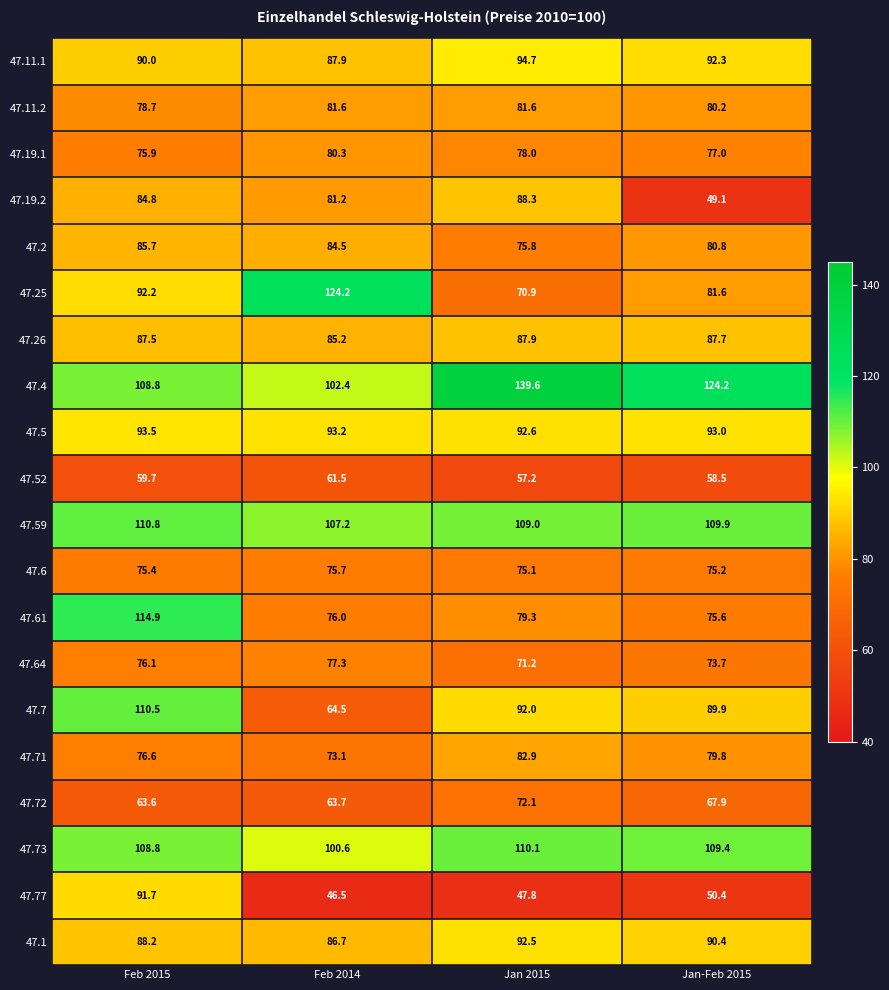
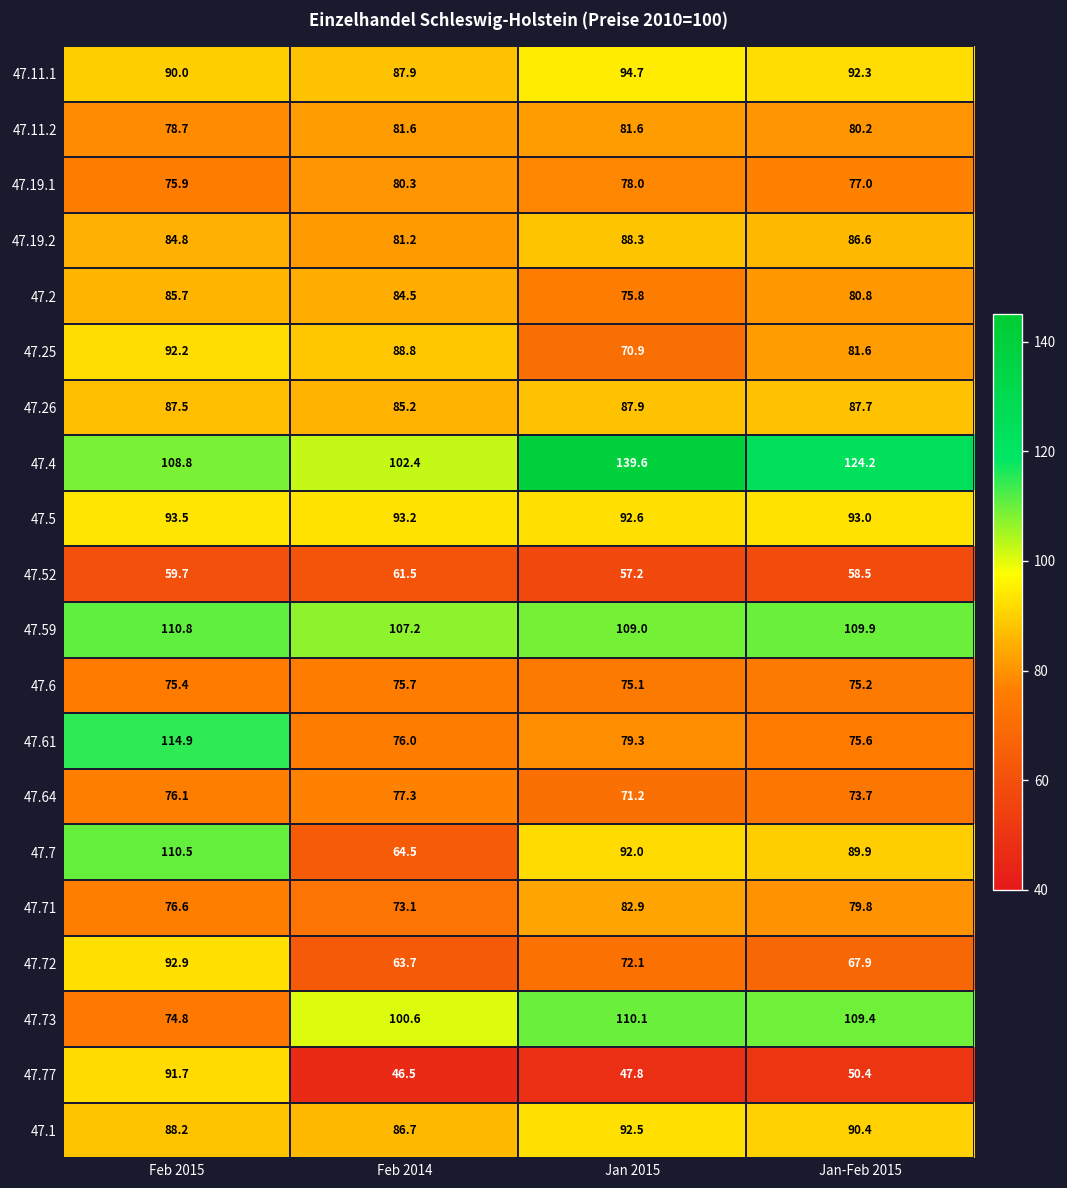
47.19.2, Jan-Feb 2015: 49.1 -> 86.6
47.25, Feb 2014: 124.2 -> 88.8
47.72, Feb 2015: 63.6 -> 92.9
47.73, Feb 2015: 108.8 -> 74.8
